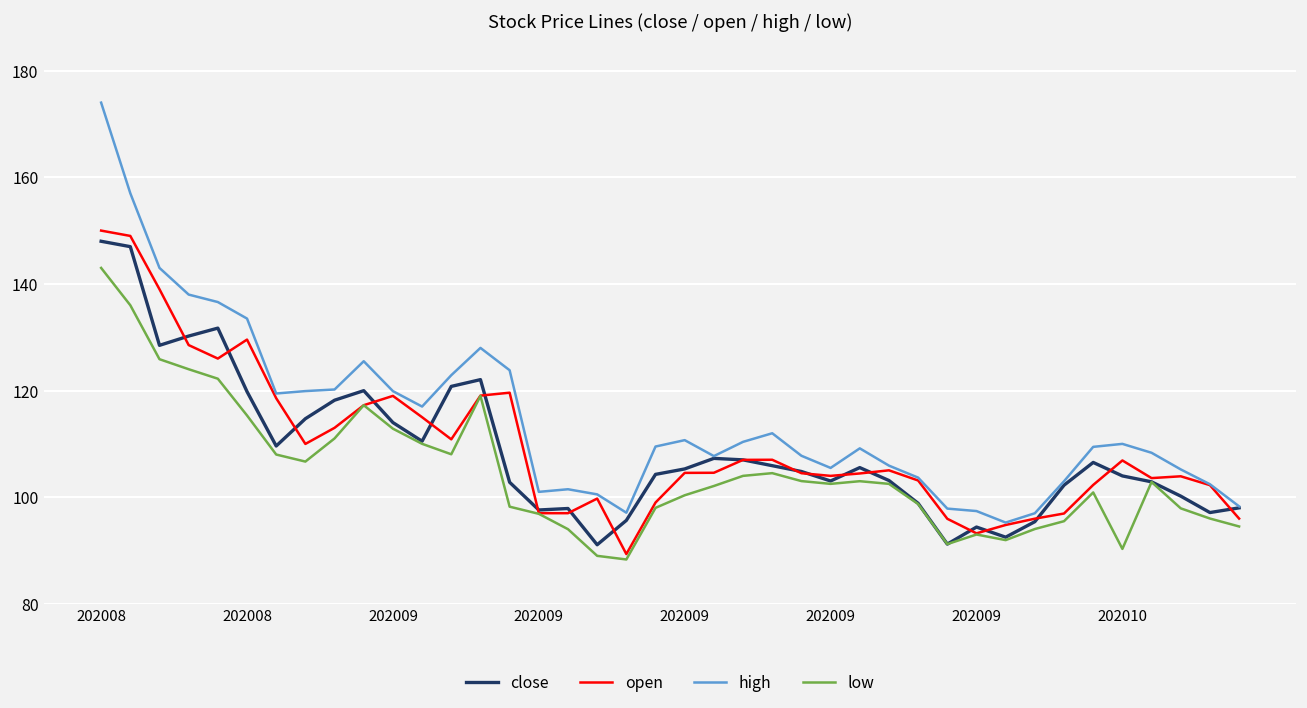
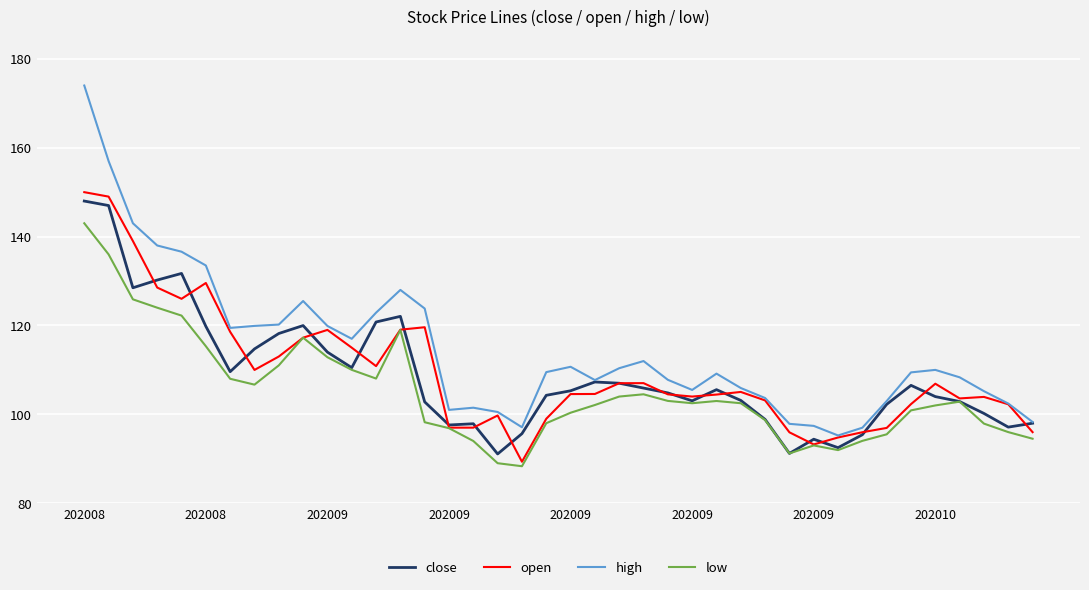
low, 202010: 90 -> 102
